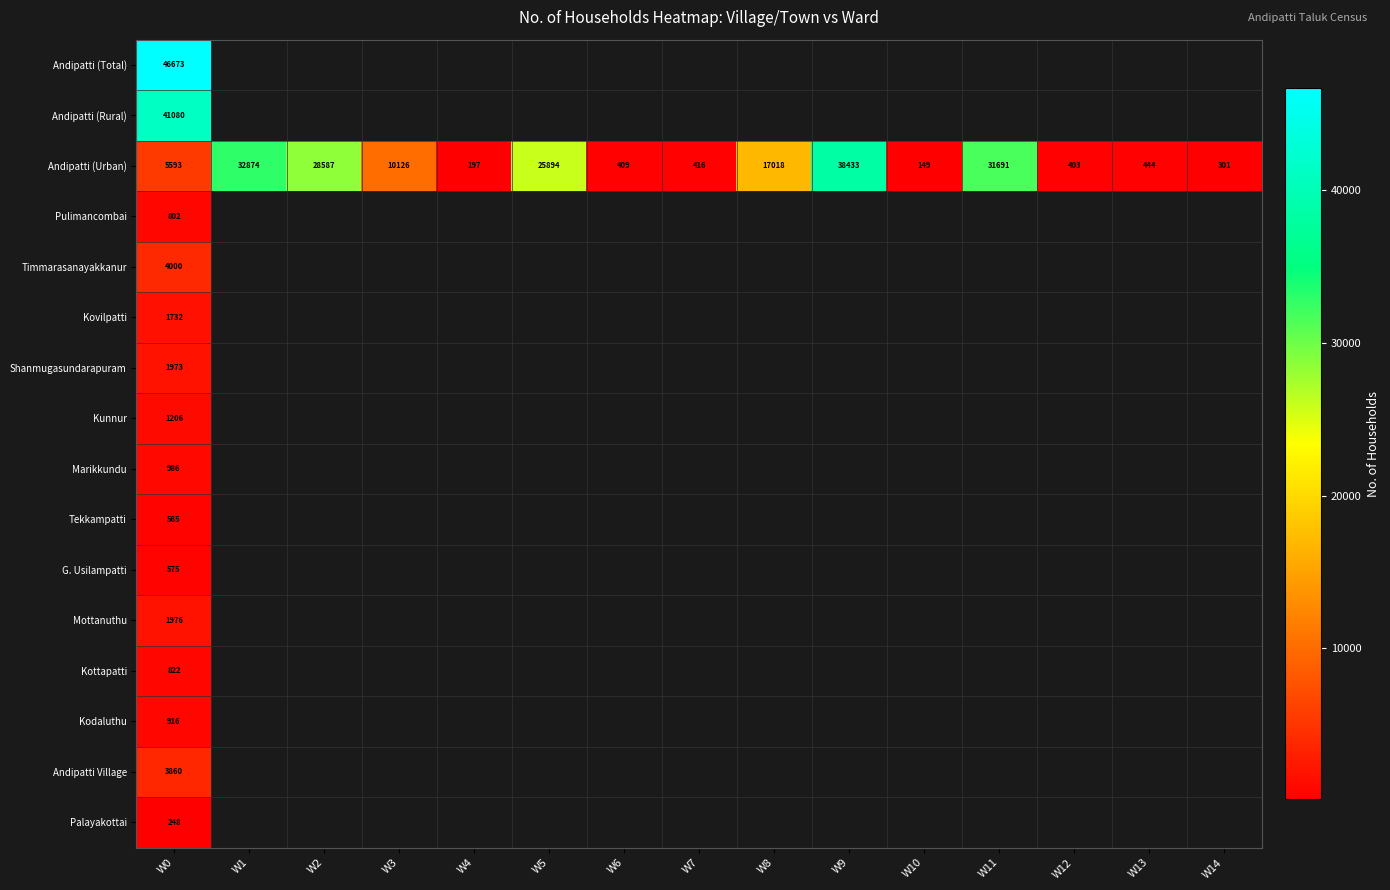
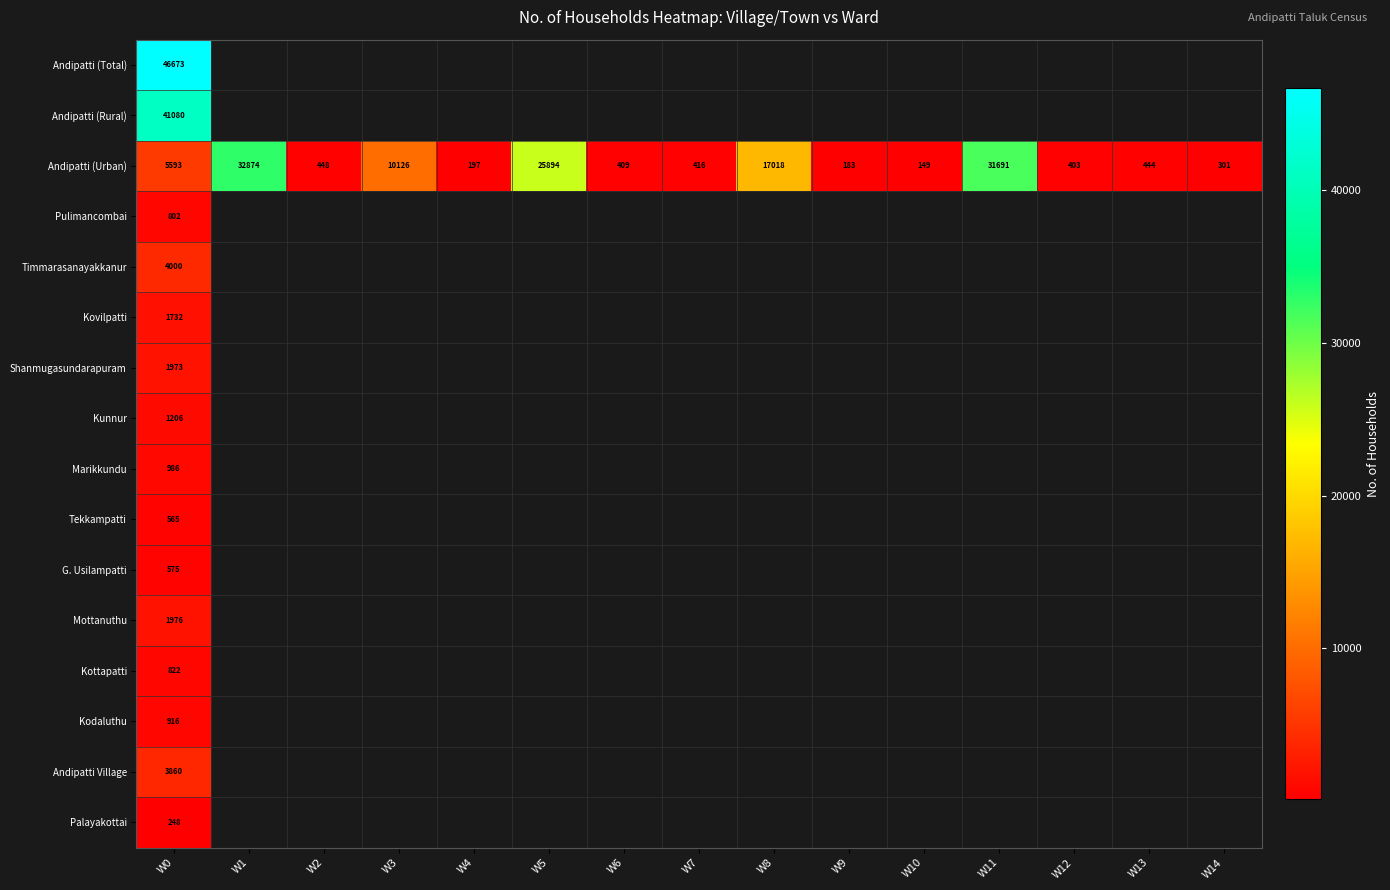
Andipatti (Urban), W2: 28587 -> 448
Andipatti (Urban), W9: 38433 -> 183
